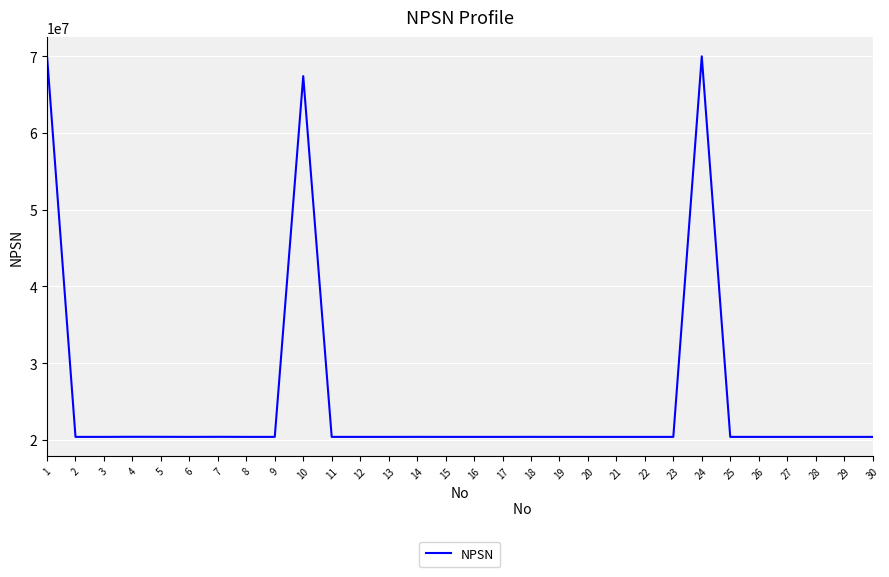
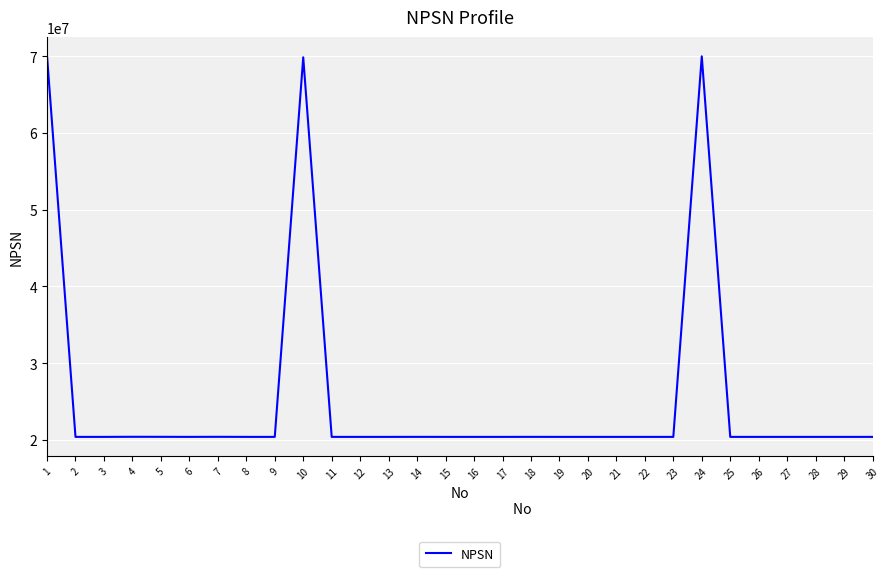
10: 67000000 -> 70000000
